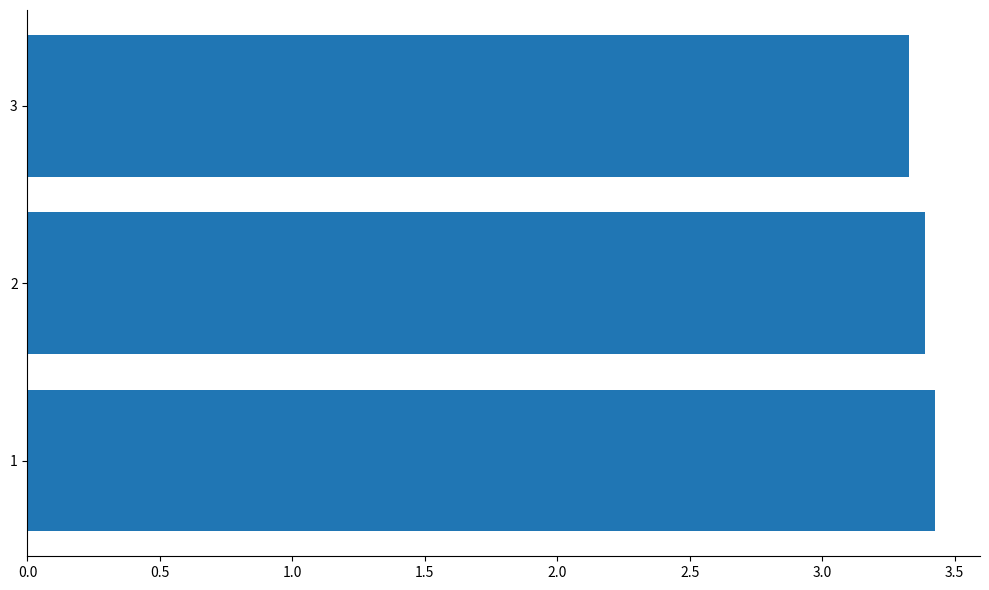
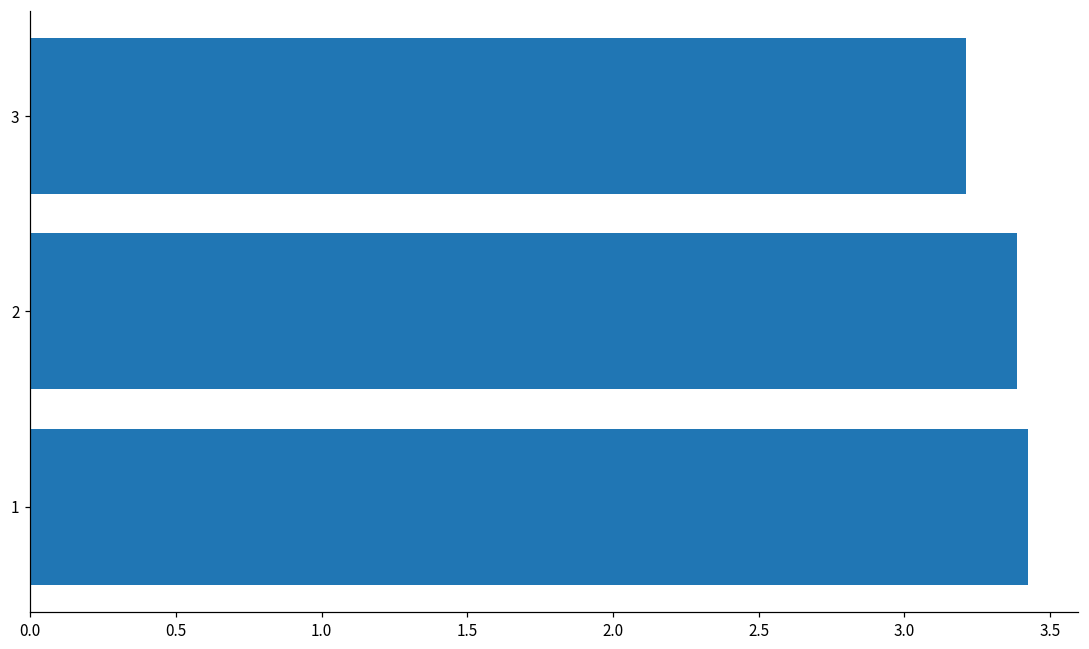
3: 3.33 -> 3.21
